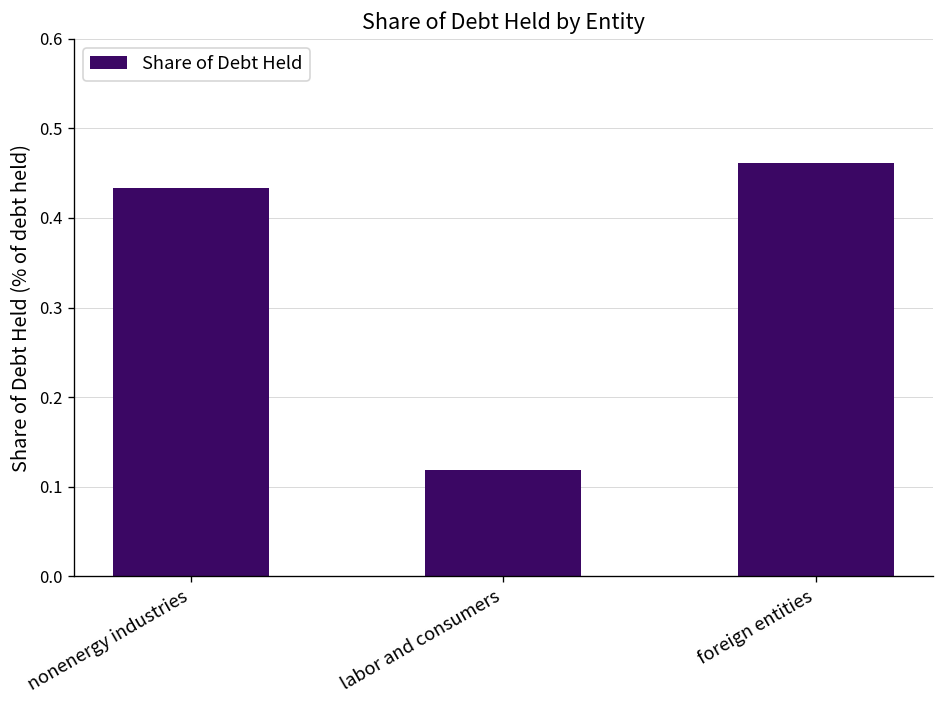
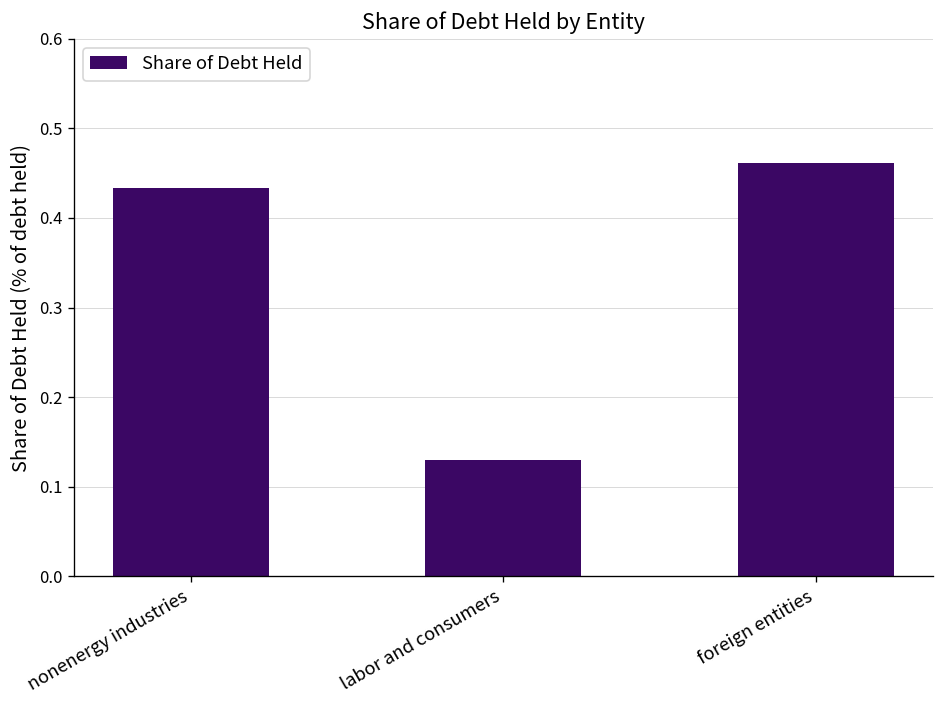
labor and consumers: 0.12 -> 0.13
